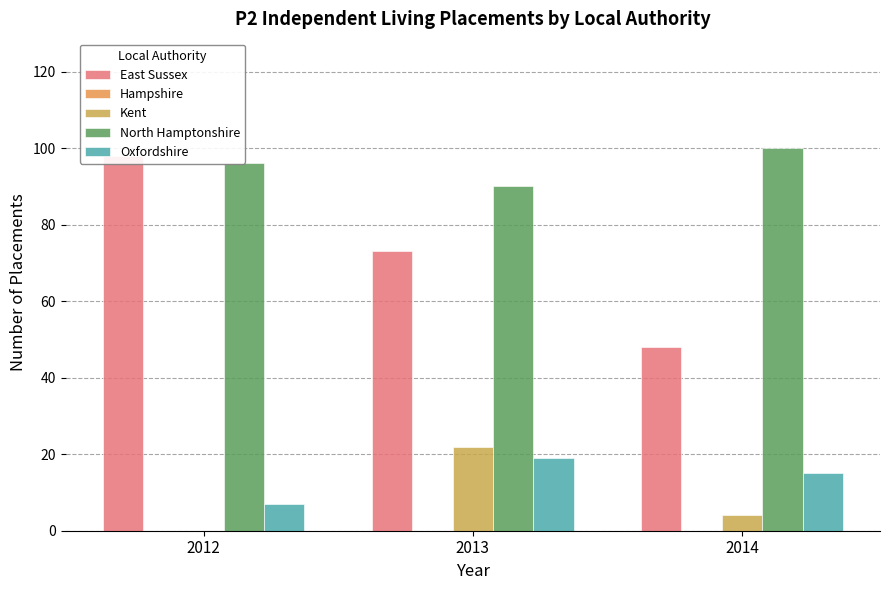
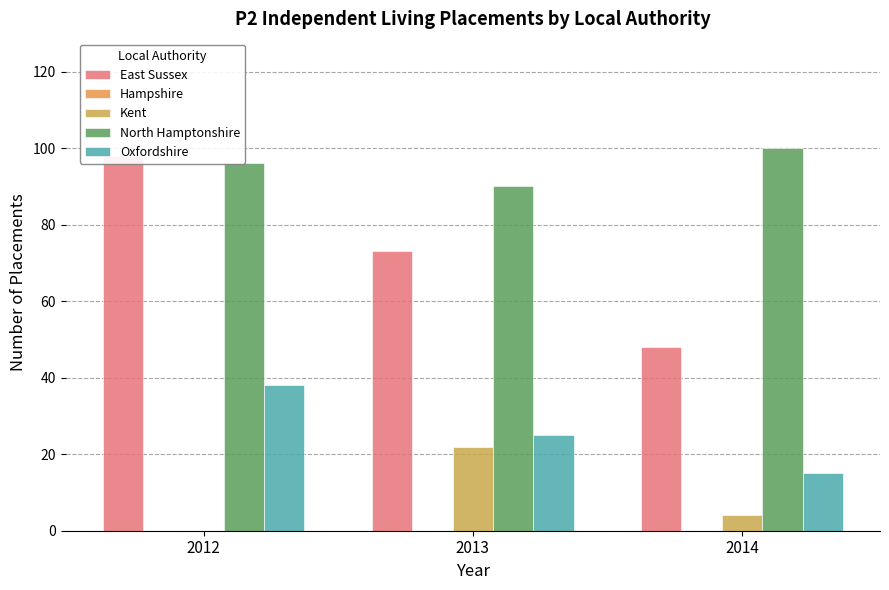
Oxfordshire, 2012: 7 -> 38
Oxfordshire, 2013: 19 -> 25
